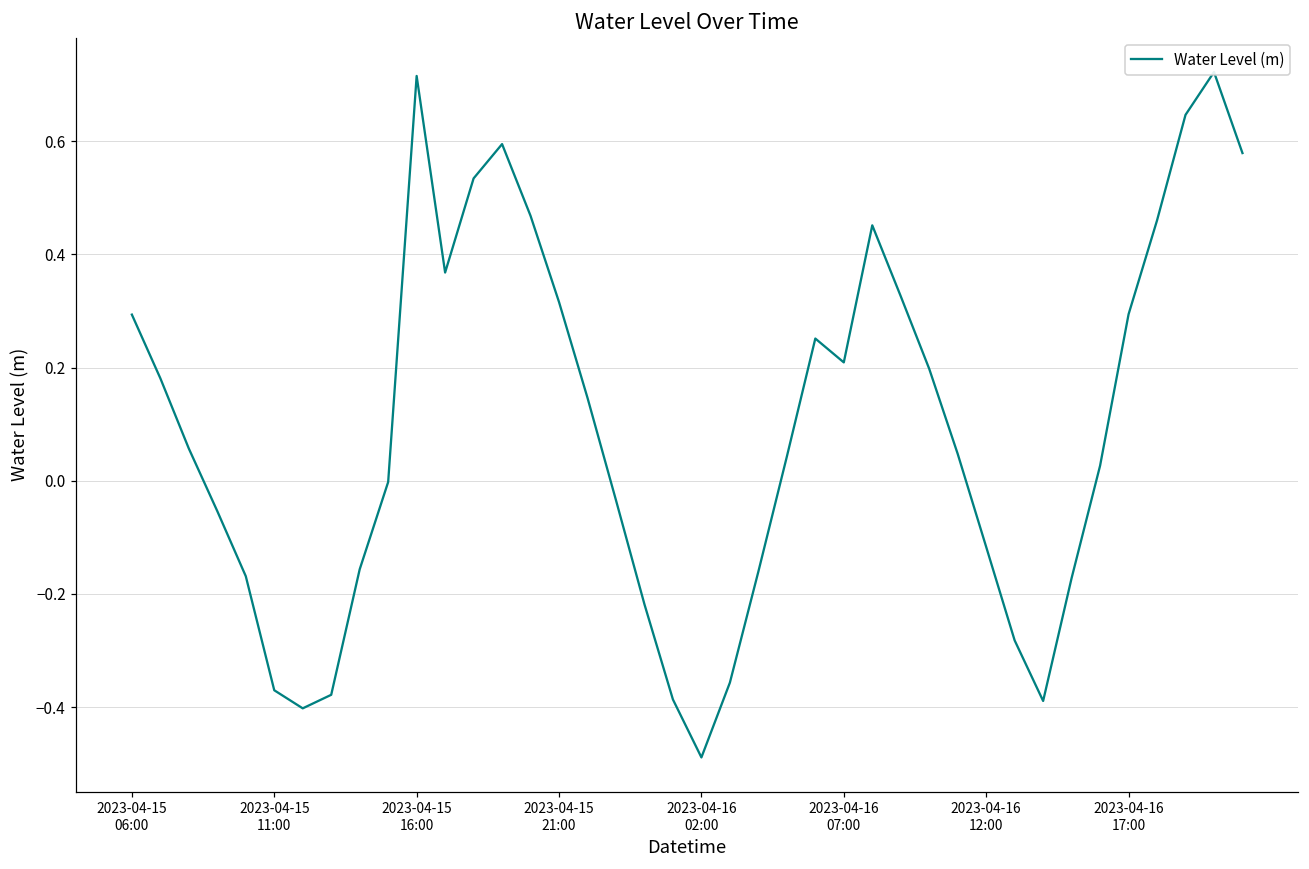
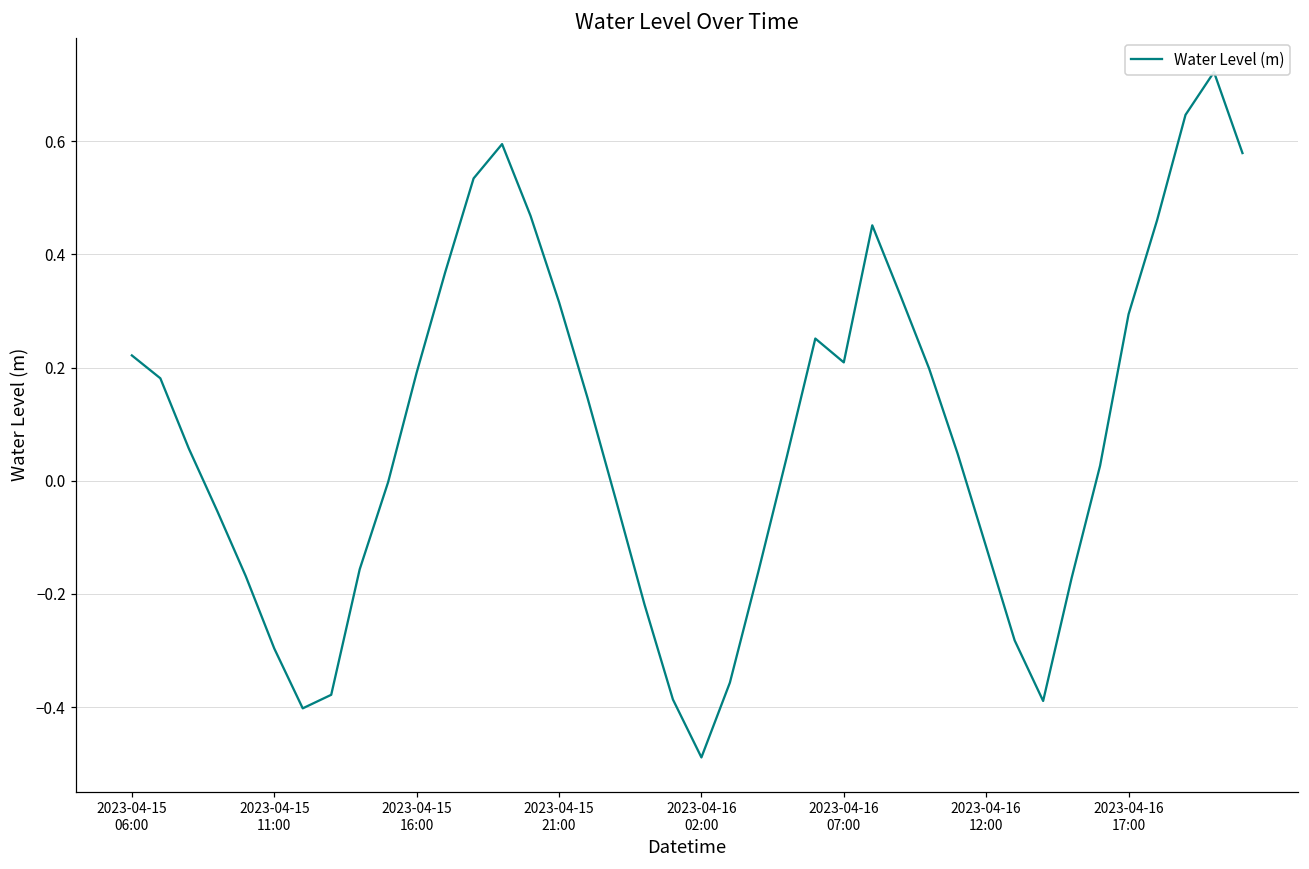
2023-04-15 06:00: 0.29 -> 0.22
2023-04-15 11:00: -0.37 -> -0.30
2023-04-15 16:00: 0.72 -> 0.19
